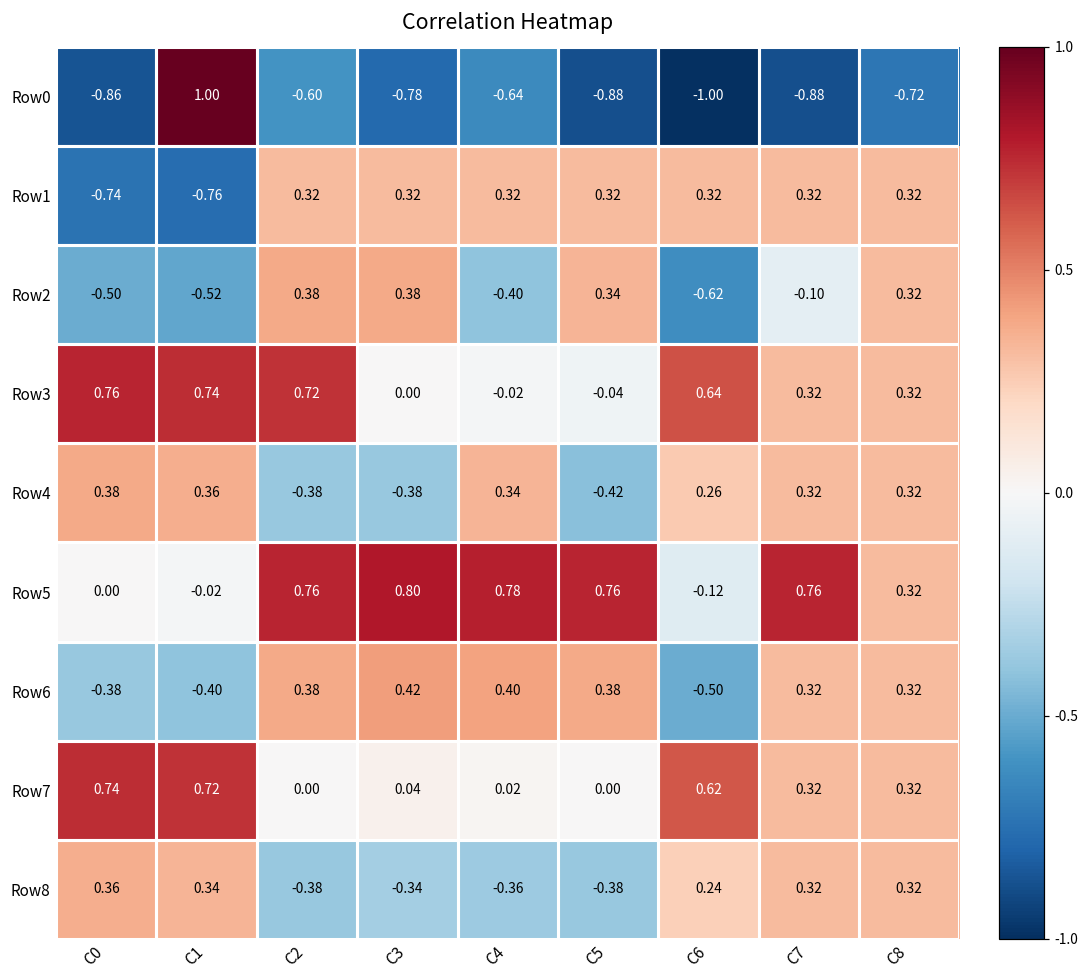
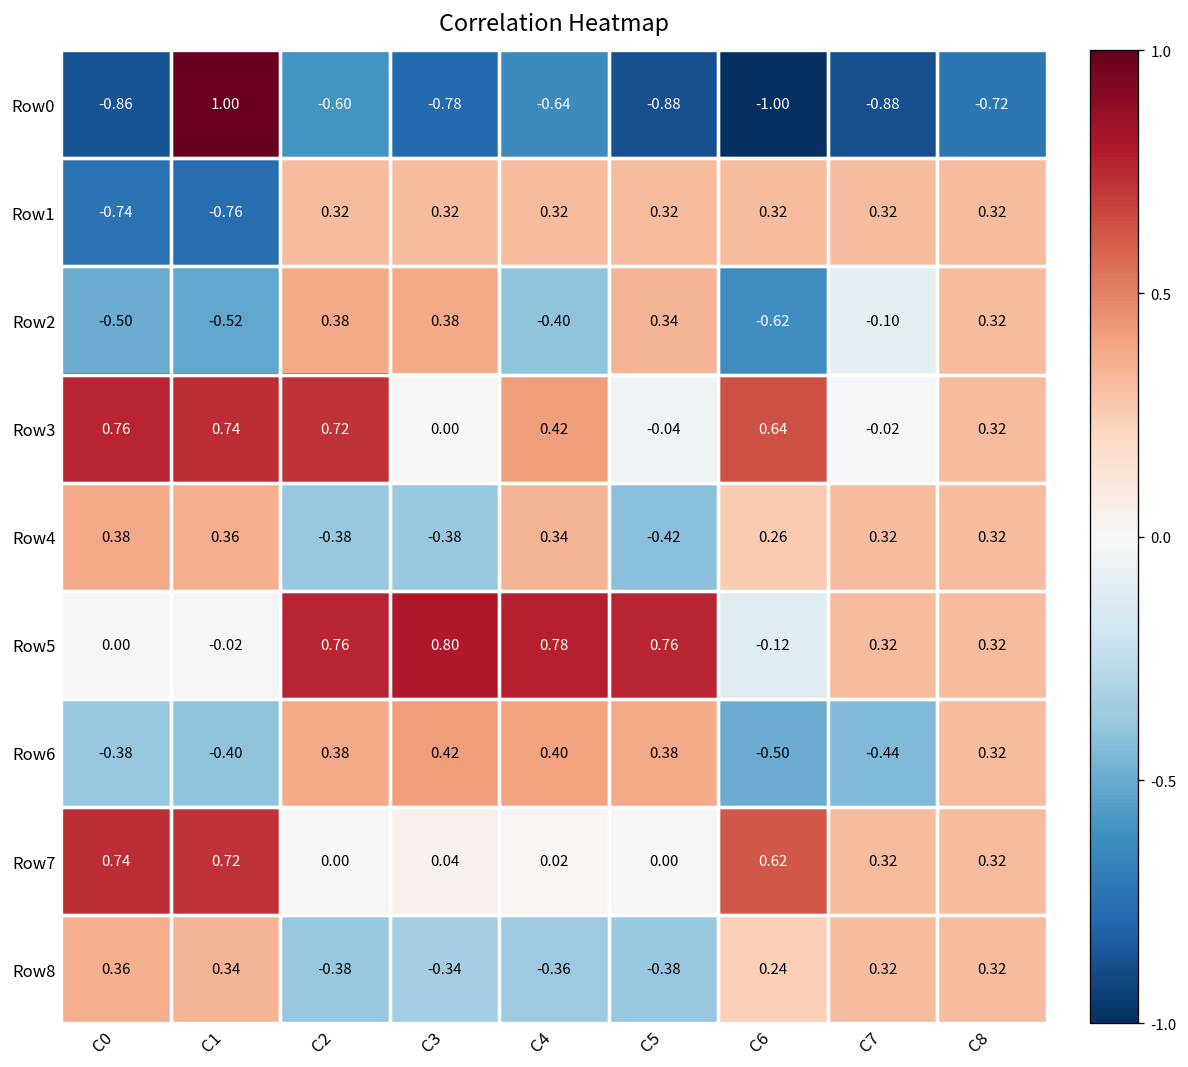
Row3, C4: -0.02 -> 0.42
Row3, C7: 0.32 -> -0.02
Row5, C7: 0.76 -> 0.32
Row6, C7: 0.32 -> -0.44
